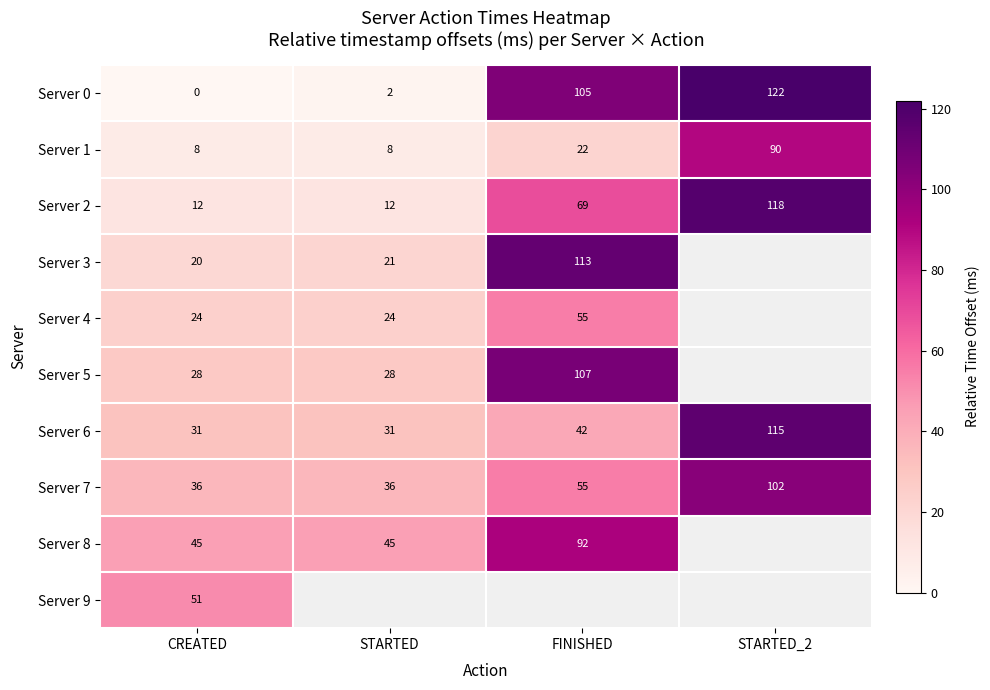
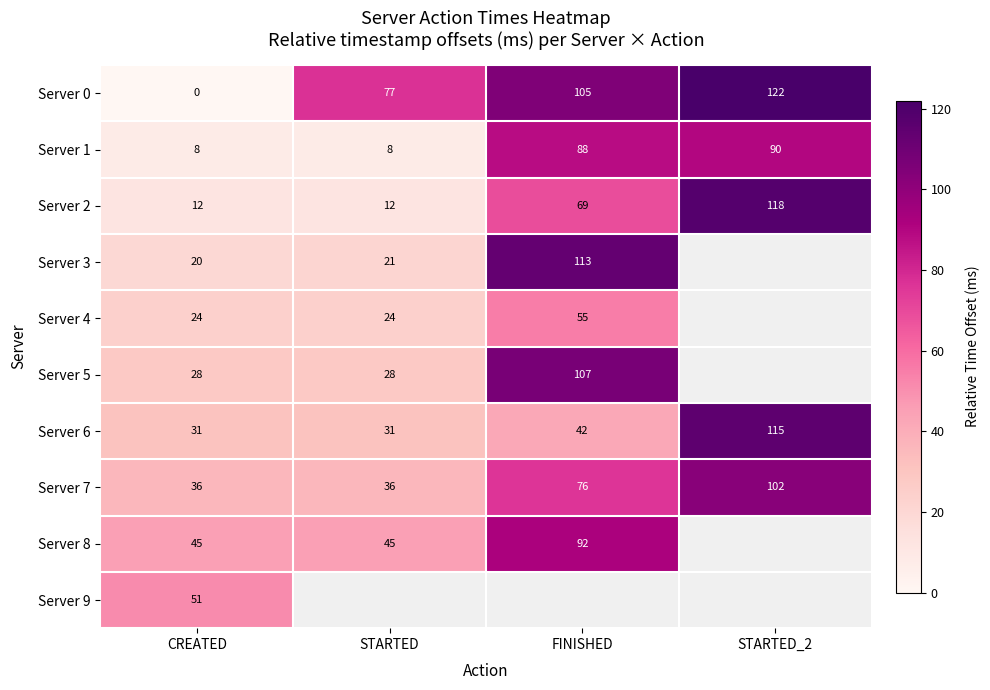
Server 0, STARTED: 2 -> 77
Server 1, FINISHED: 22 -> 88
Server 7, FINISHED: 55 -> 76
